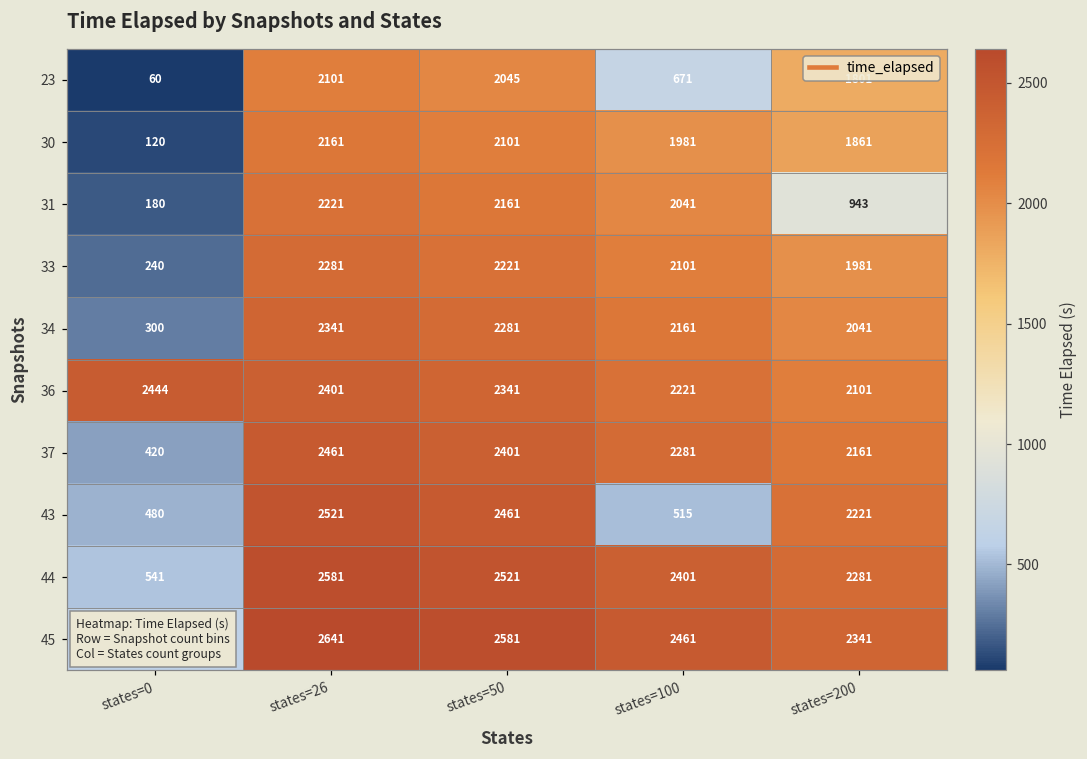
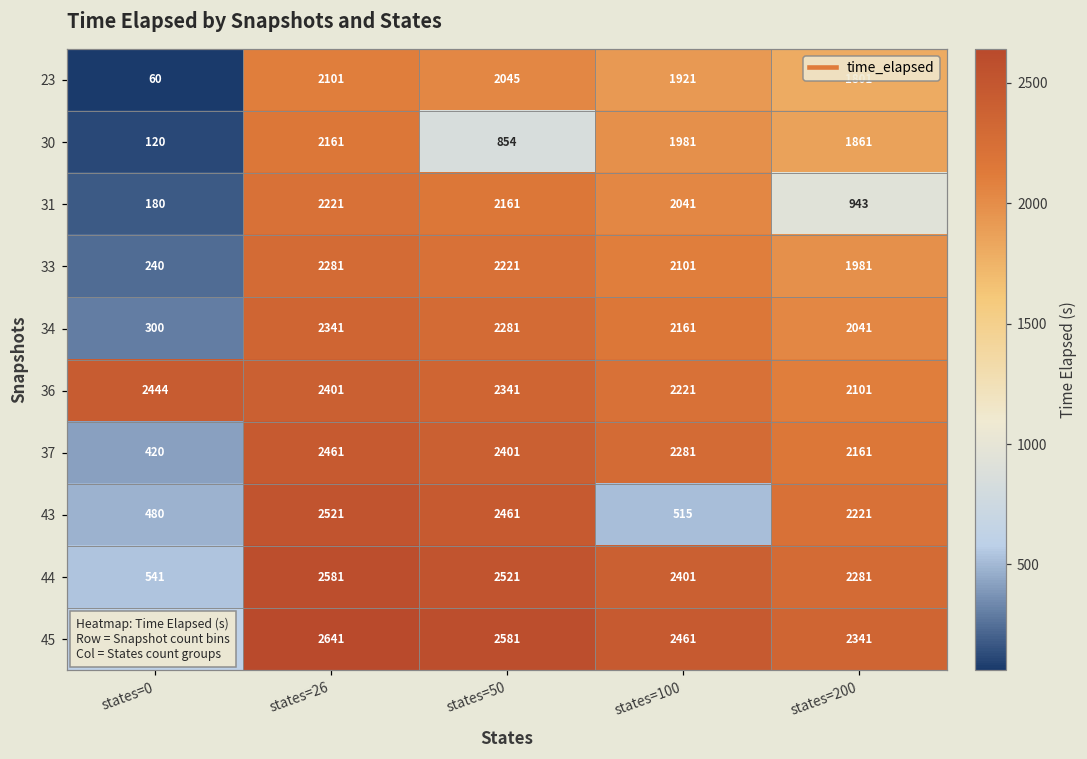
23, states=100: 671 -> 1921
30, states=50: 2101 -> 854
